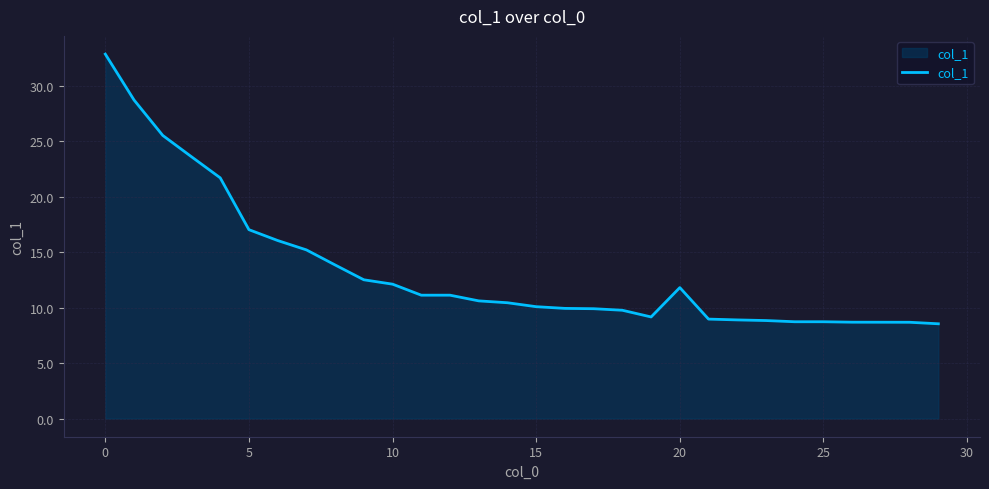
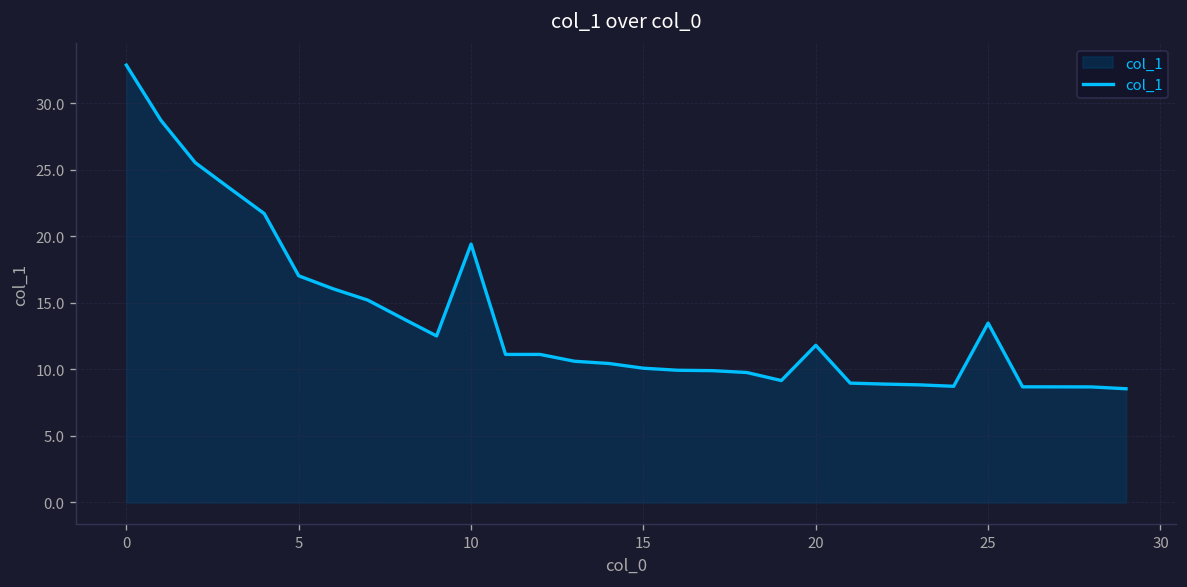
10: 12.1 -> 19.4
25: 8.7 -> 13.5
